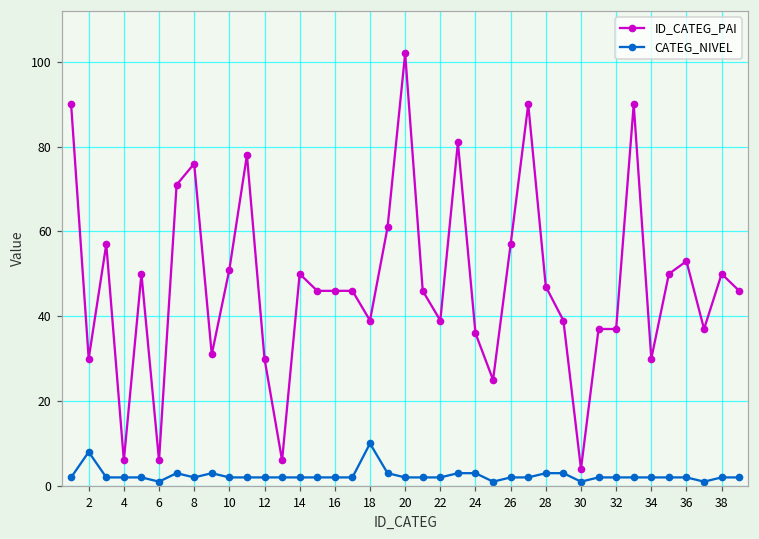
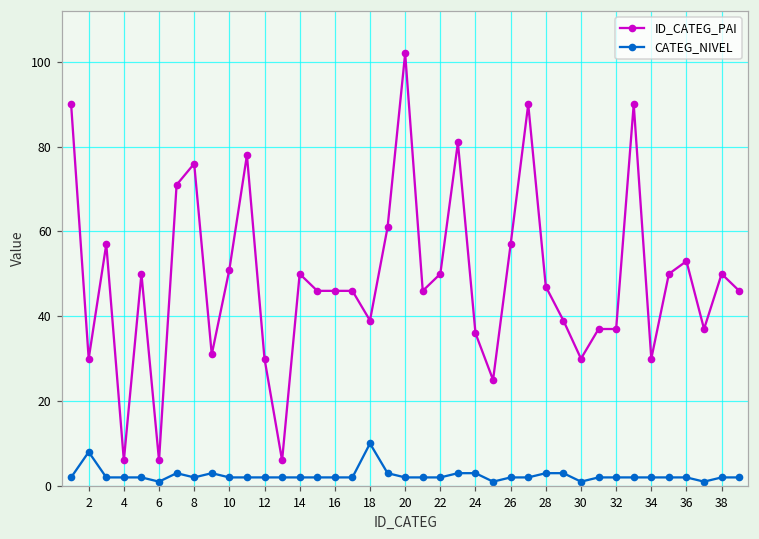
ID_CATEG_PAI, 22: 39 -> 50
ID_CATEG_PAI, 30: 4 -> 30
